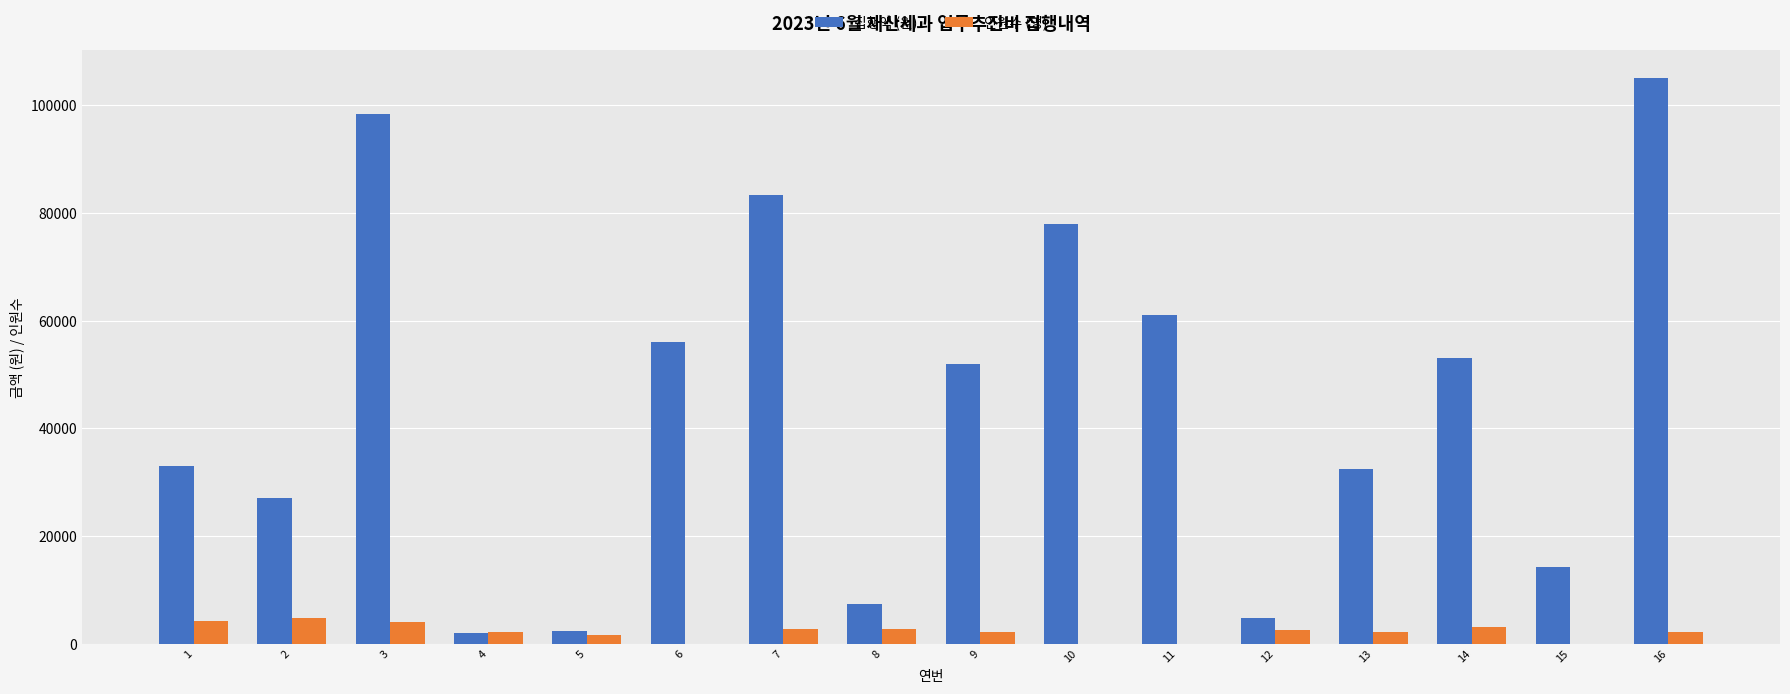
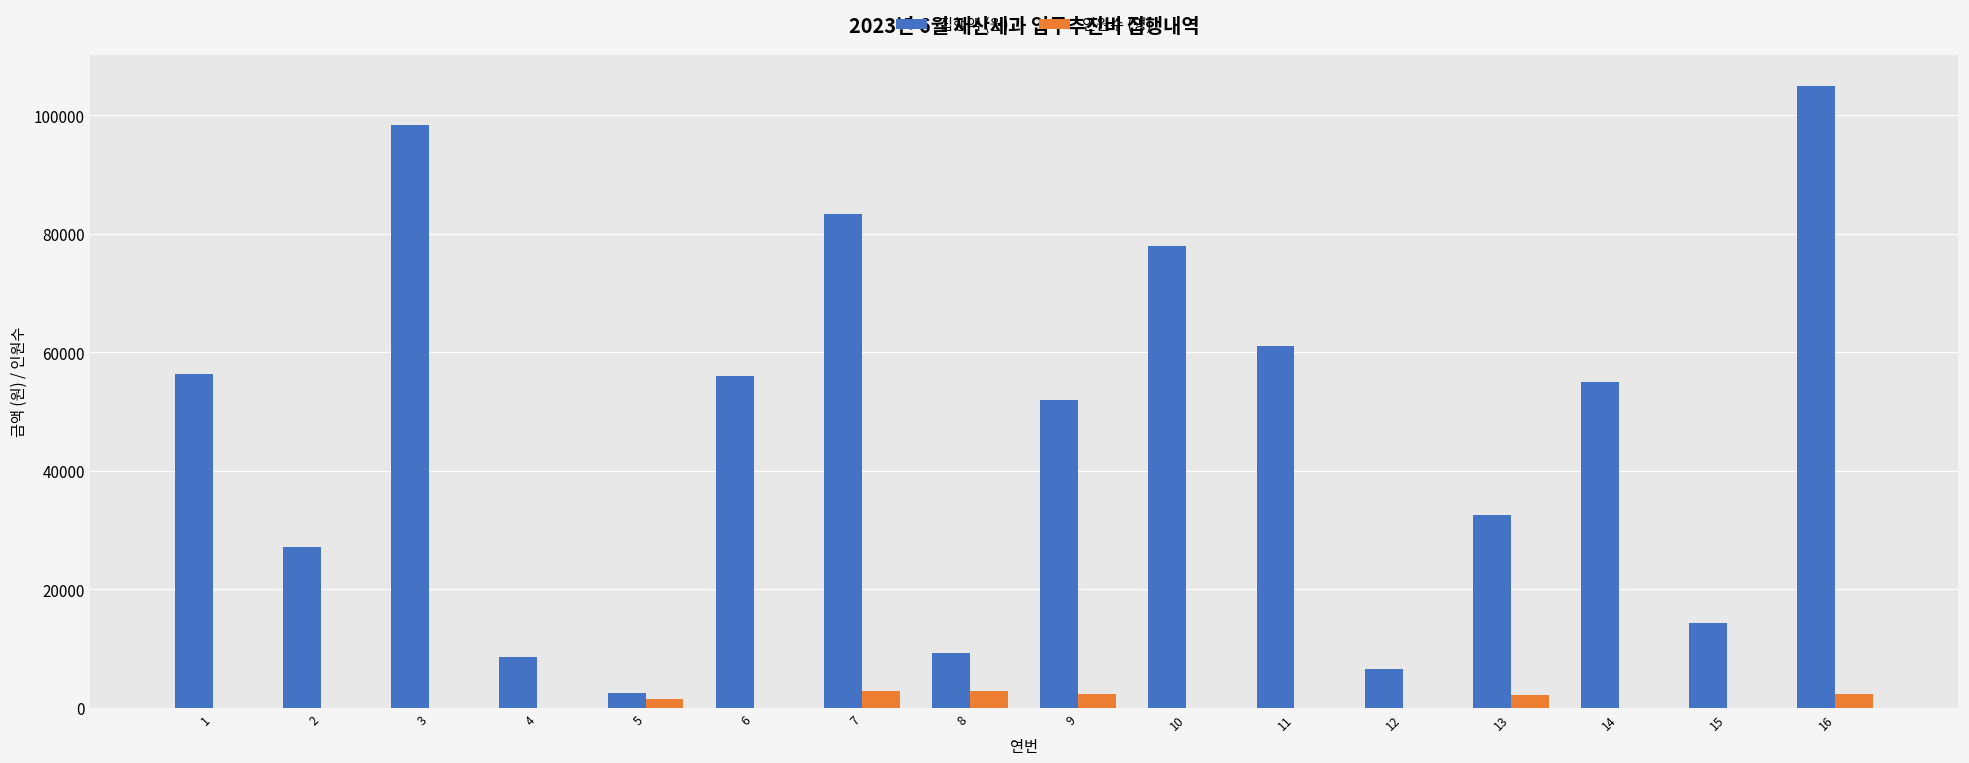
집행액 (원), 1: 33000 -> 56000
인원수 (명), 1: 4000 -> 0
인원수 (명), 2: 5000 -> 0
인원수 (명), 3: 4000 -> 0
집행액 (원), 4: 2000 -> 9000
인원수 (명), 4: 2000 -> 0
집행액 (원), 8: 7000 -> 9000
집행액 (원), 12: 5000 -> 7000
인원수 (명), 12: 3000 -> 0
집행액 (원), 14: 53000 -> 55000
인원수 (명), 14: 3000 -> 0
